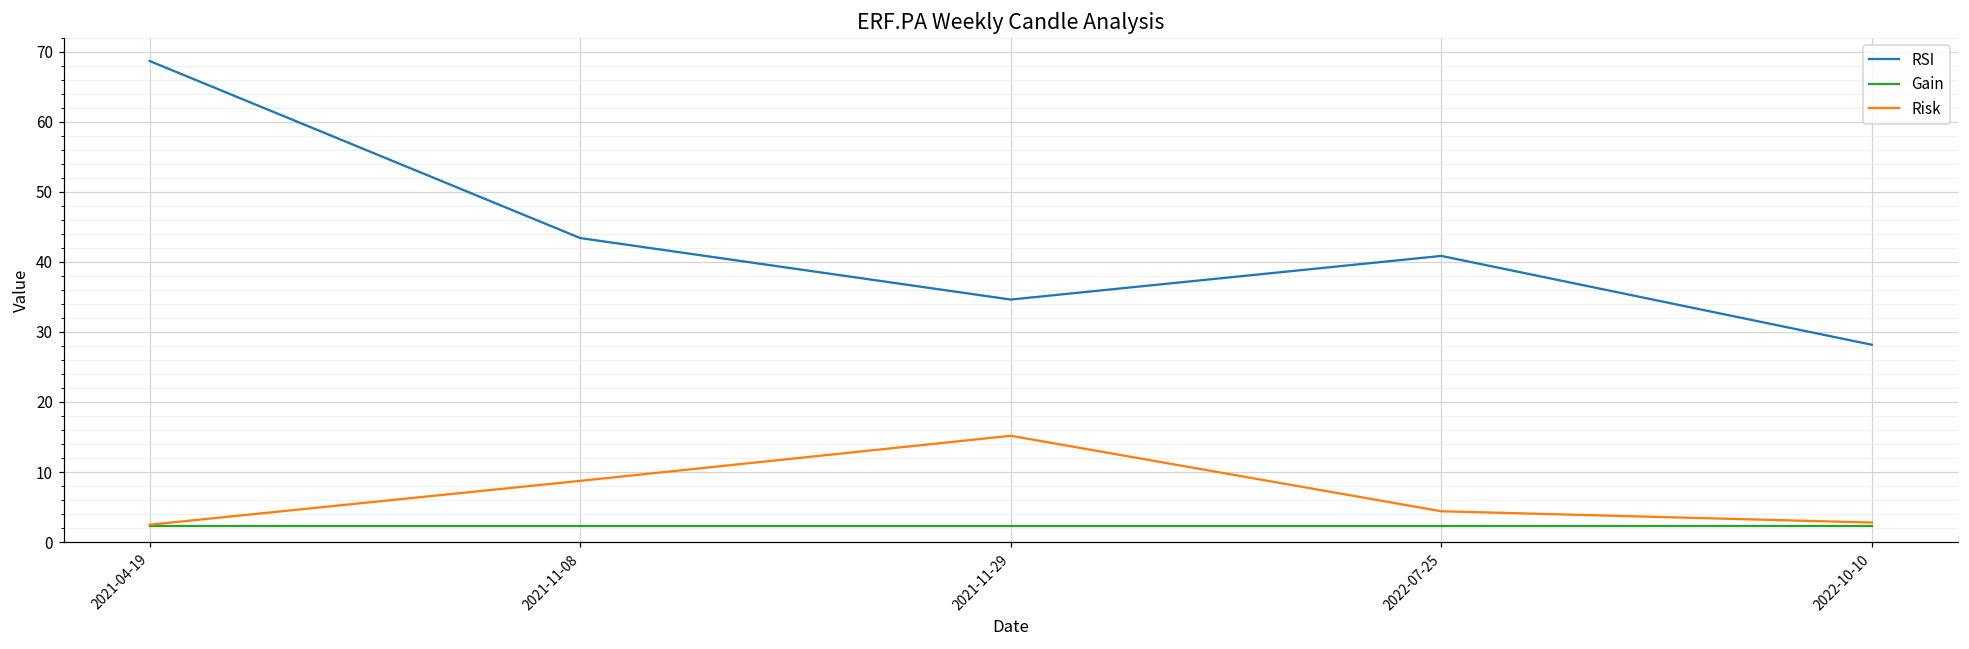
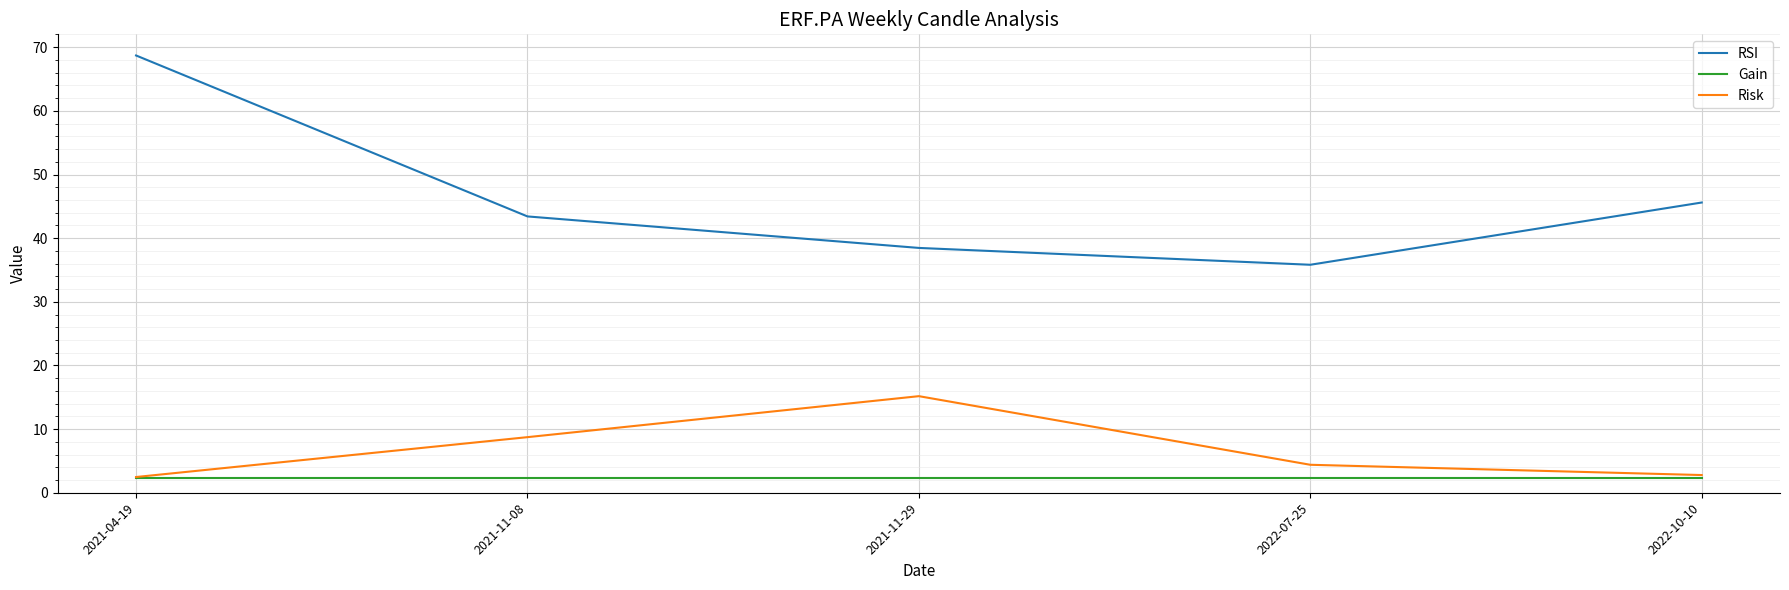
RSI, 2021-11-29: 35 -> 38
RSI, 2022-07-25: 41 -> 36
RSI, 2022-10-10: 28 -> 46
